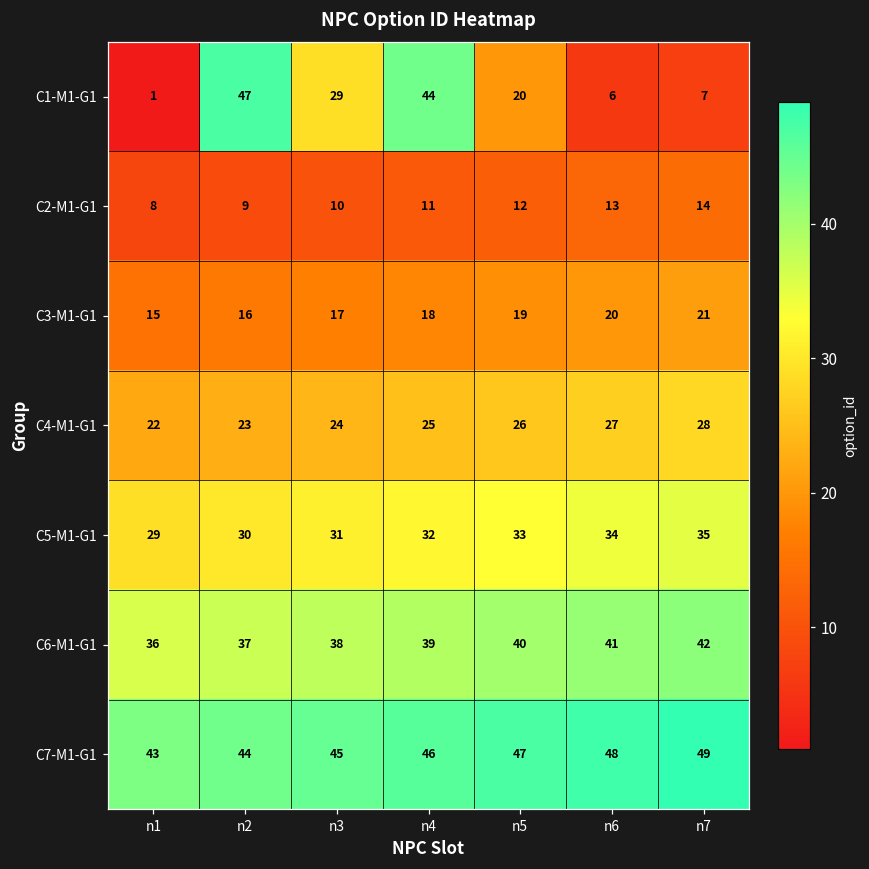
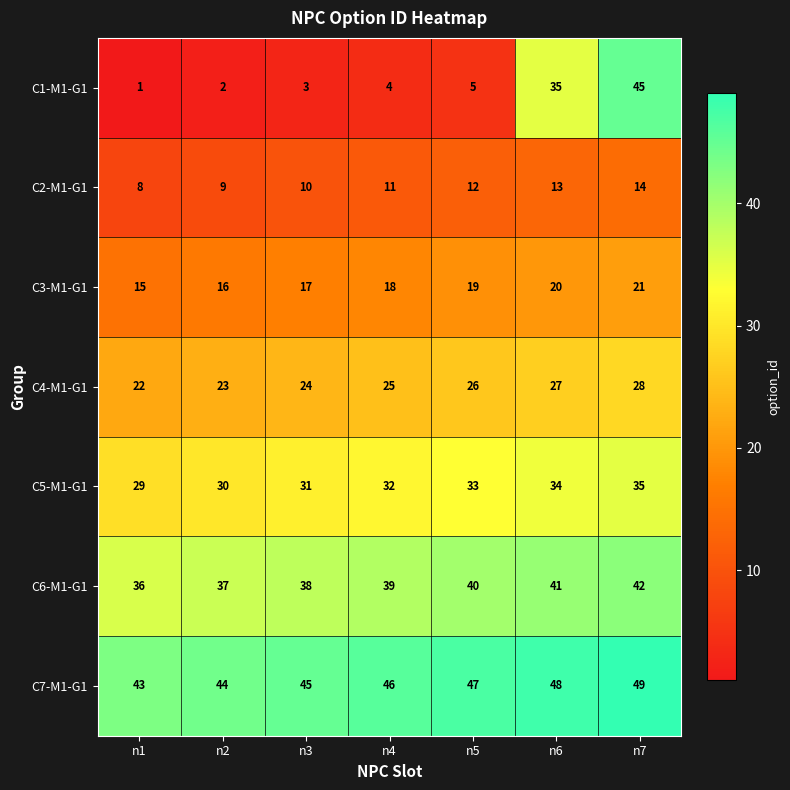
C1-M1-G1, n2: 47 -> 2
C1-M1-G1, n3: 29 -> 3
C1-M1-G1, n4: 44 -> 4
C1-M1-G1, n5: 20 -> 5
C1-M1-G1, n6: 6 -> 35
C1-M1-G1, n7: 7 -> 45
